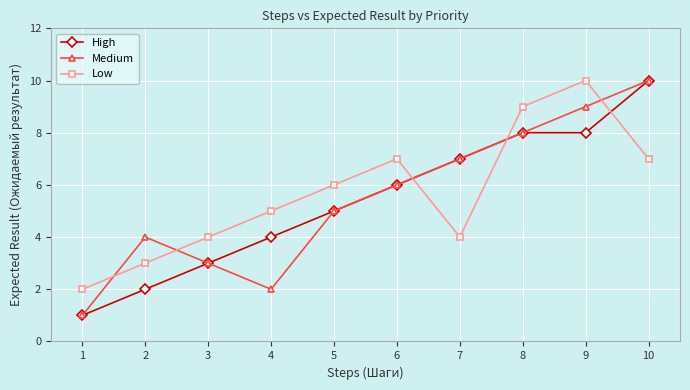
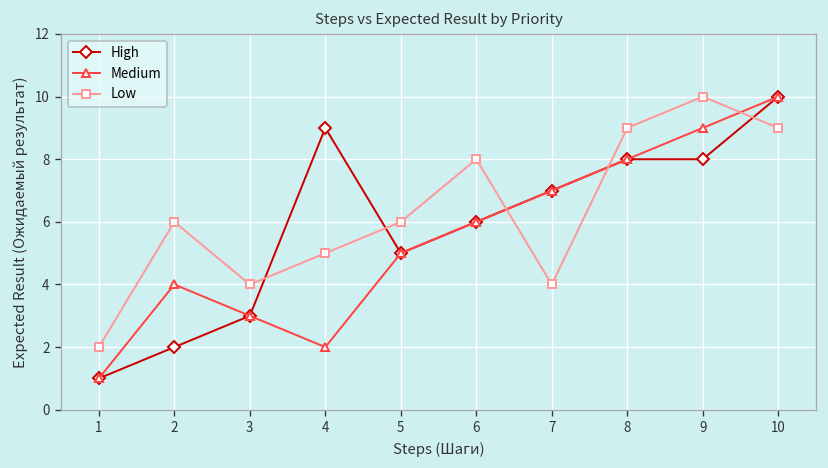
Low, 2: 3 -> 6
High, 4: 4 -> 9
Low, 6: 7 -> 8
Low, 10: 7 -> 9
